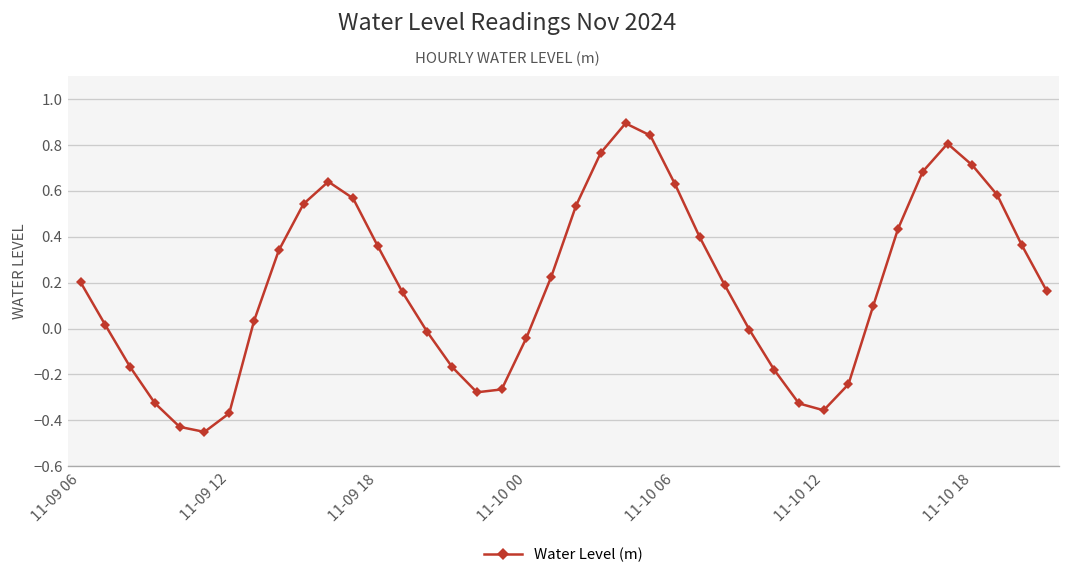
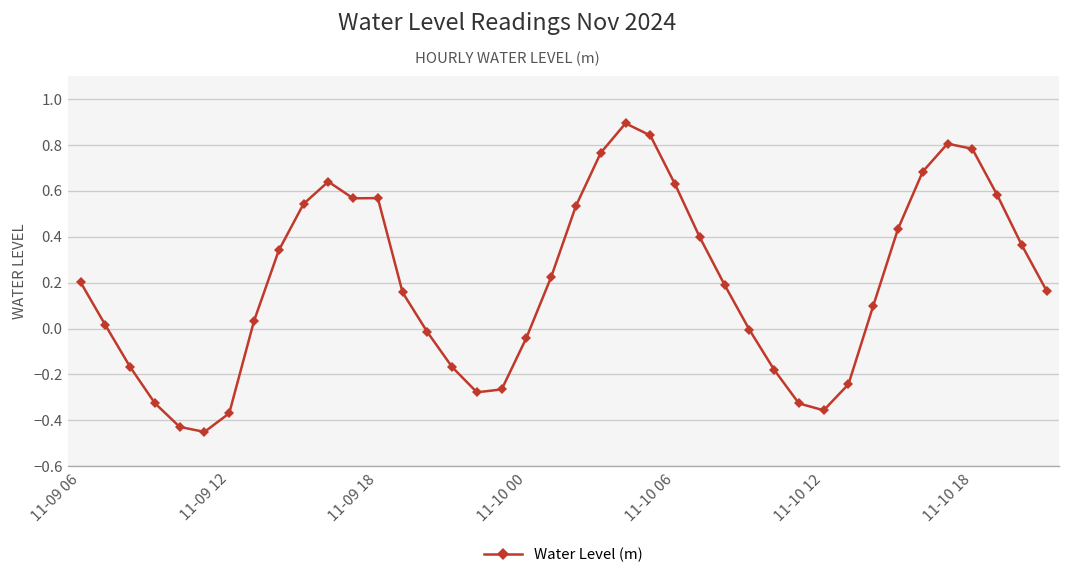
11-09 18: 0.36 -> 0.57
11-10 18: 0.71 -> 0.78
